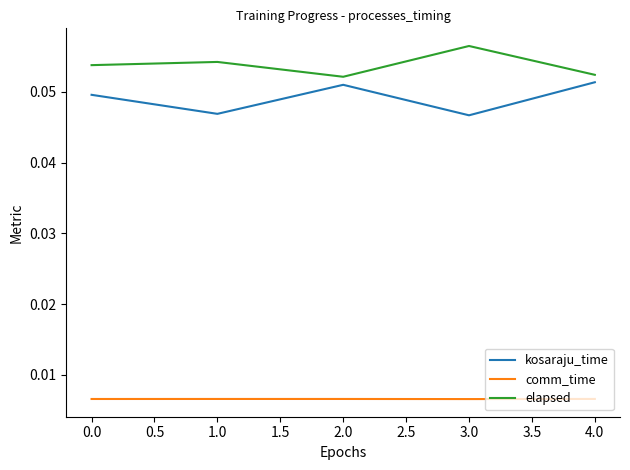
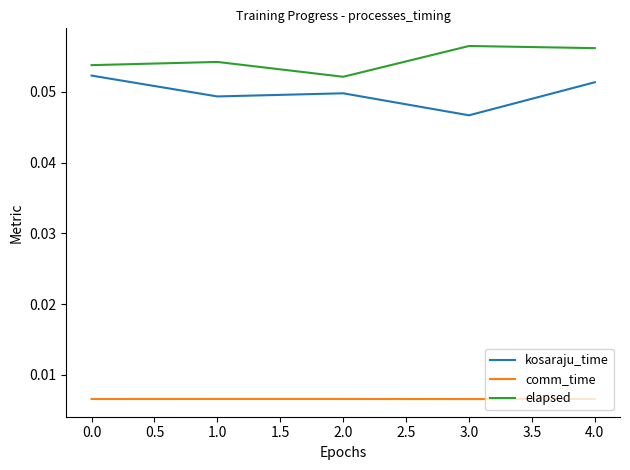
kosaraju_time, 0.0: 0.050 -> 0.052
kosaraju_time, 1.0: 0.047 -> 0.049
kosaraju_time, 2.0: 0.051 -> 0.050
elapsed, 4.0: 0.052 -> 0.056
